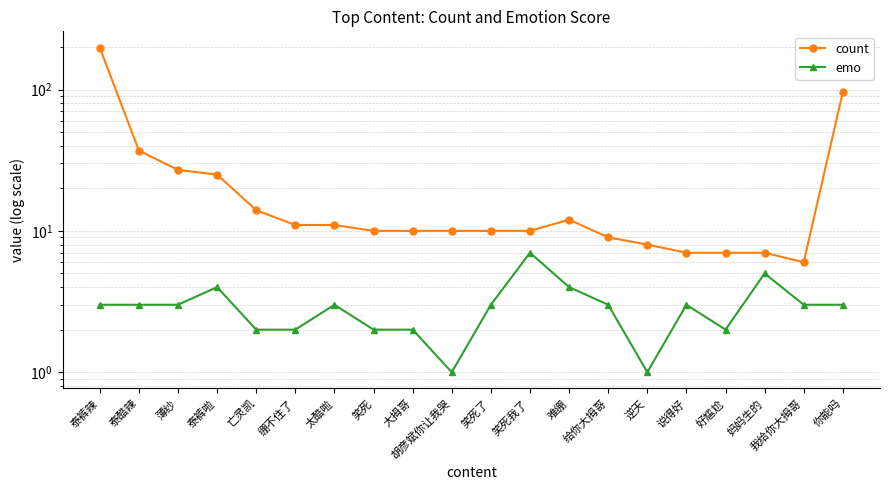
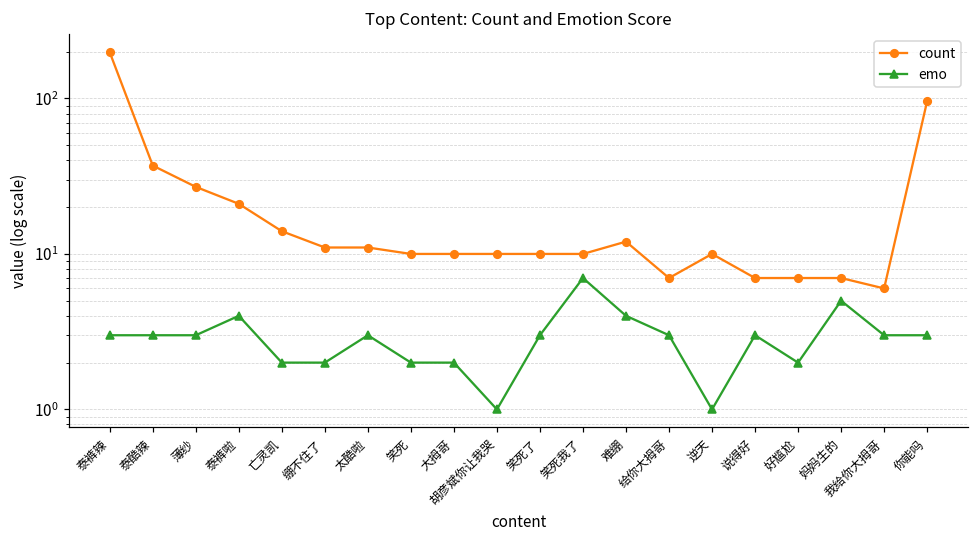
count, 泰裤啦: 25 -> 21
count, 给你大拇哥: 9 -> 7
count, 逆天: 8 -> 10
